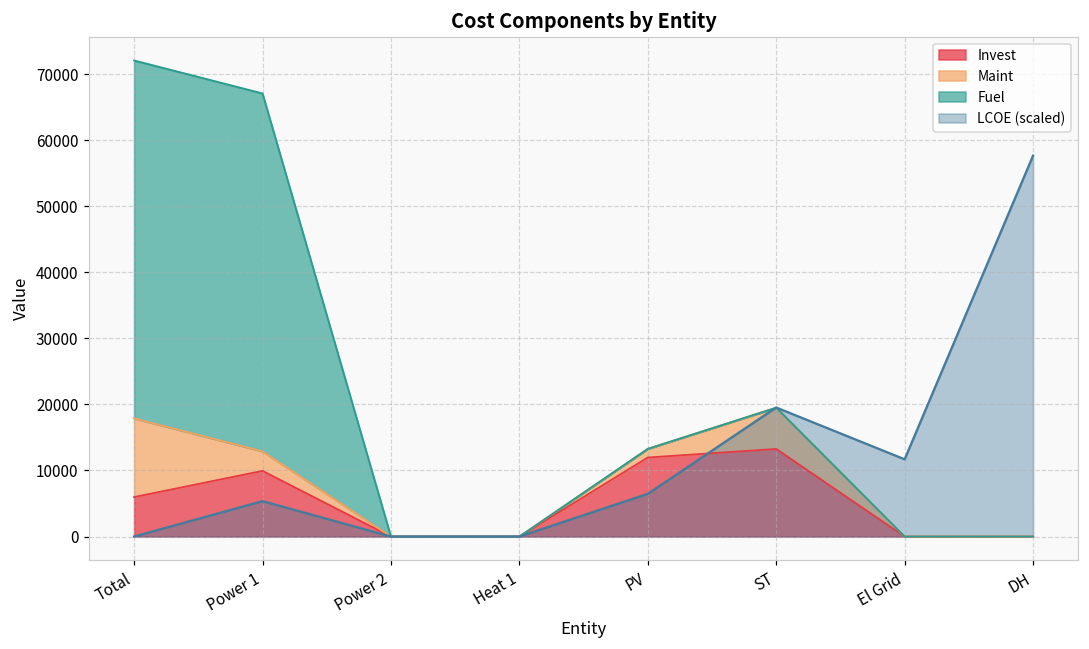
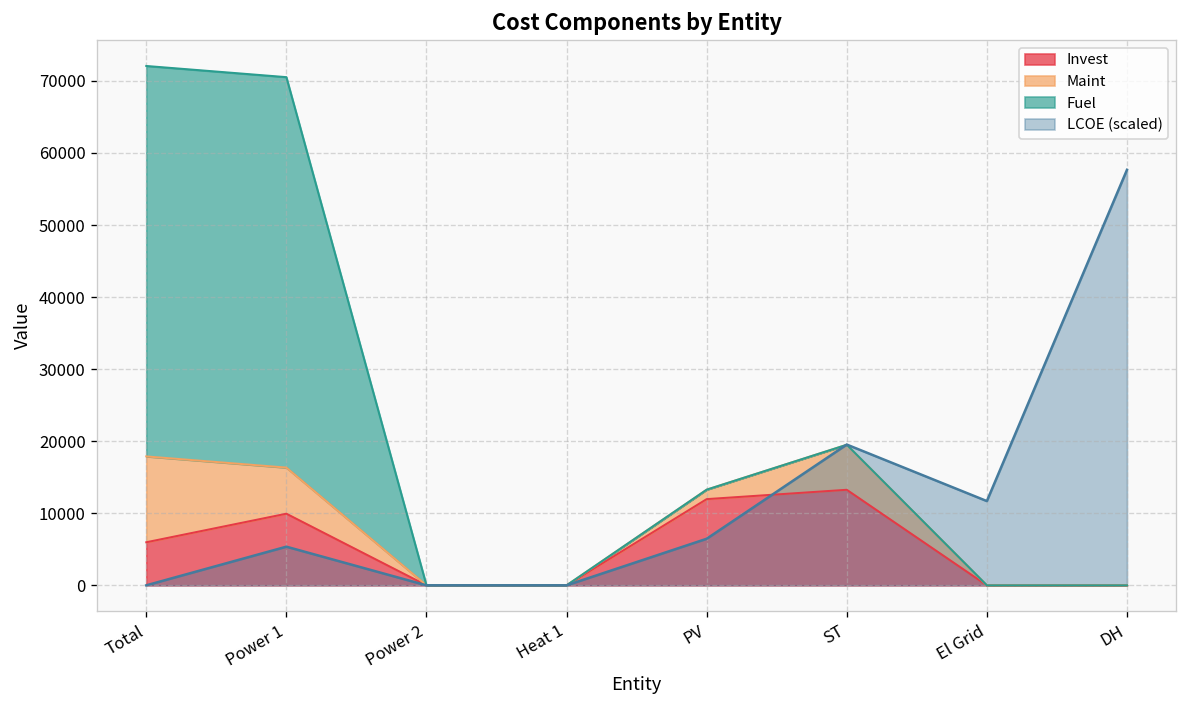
Maint, Power 1: 3000 -> 6000
